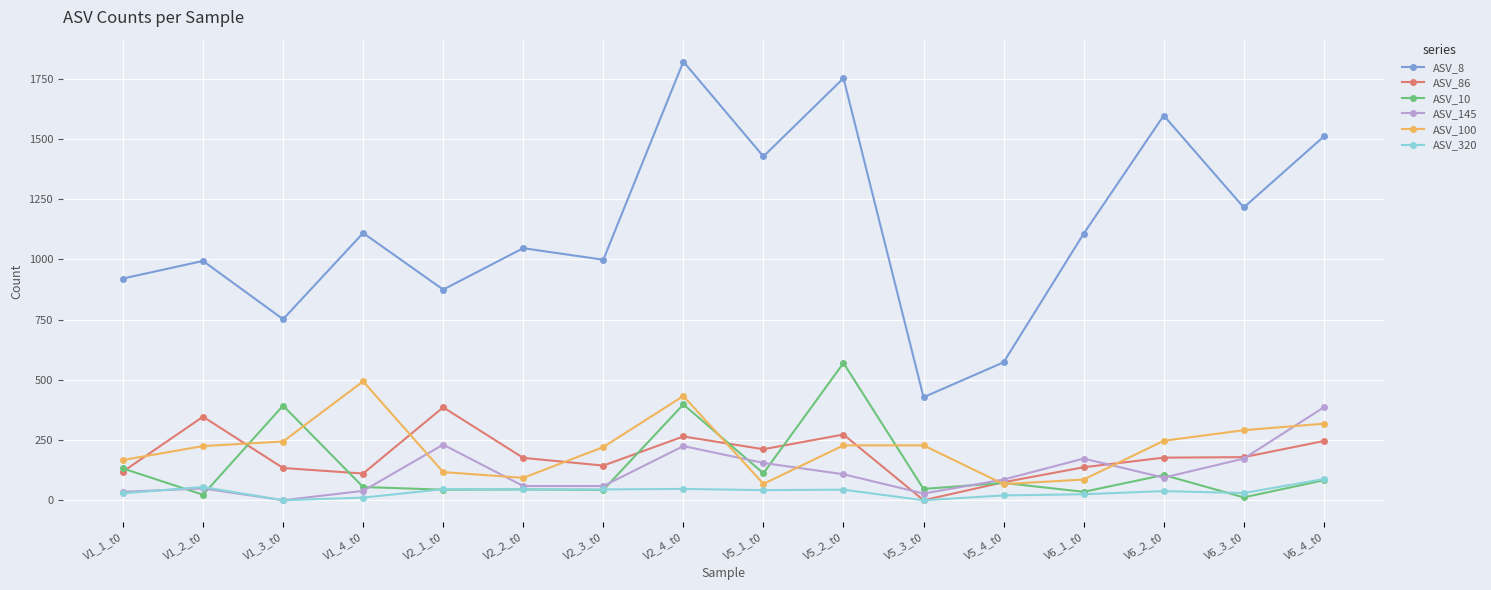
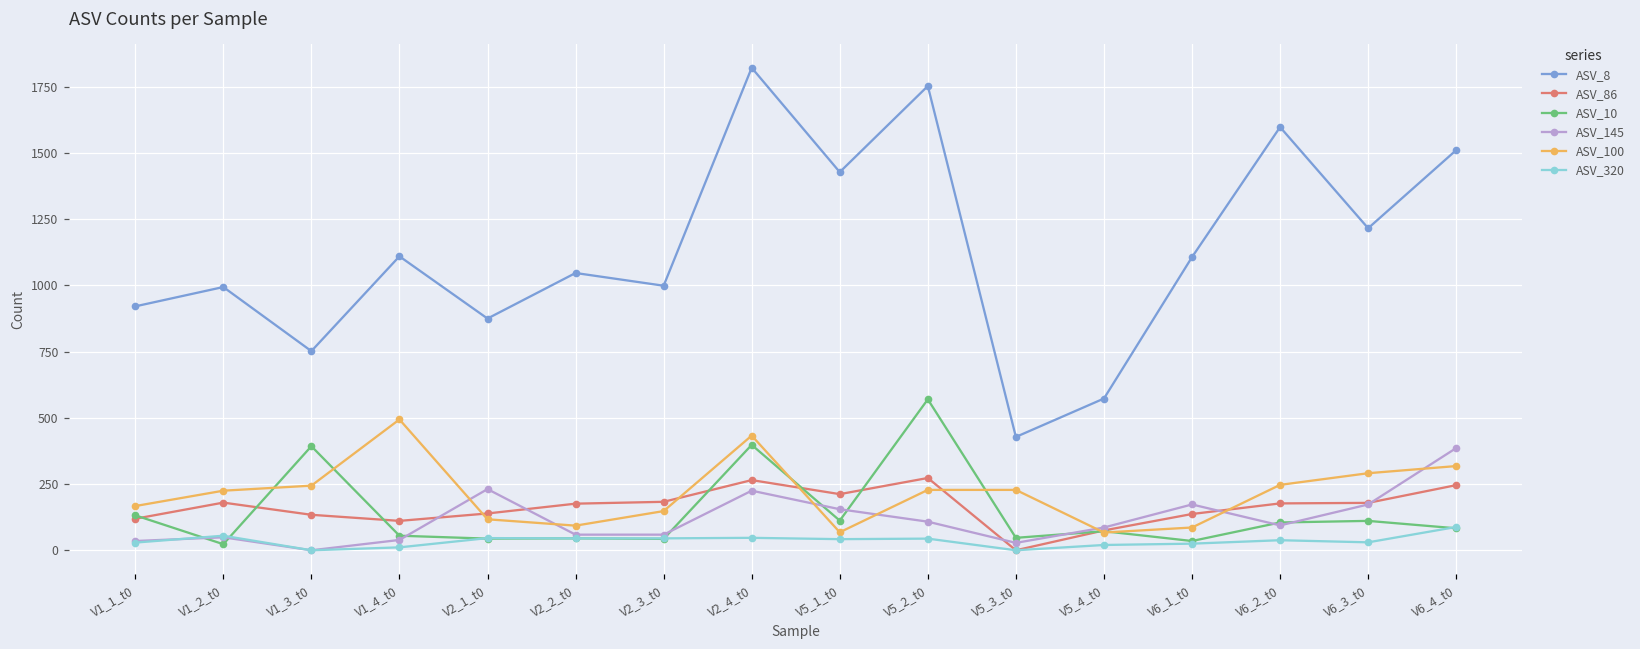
ASV_86, V1_2_t0: 350 -> 180
ASV_86, V2_1_t0: 390 -> 140
ASV_86, V2_3_t0: 140 -> 180
ASV_100, V2_3_t0: 220 -> 150
ASV_10, V6_3_t0: 10 -> 110
